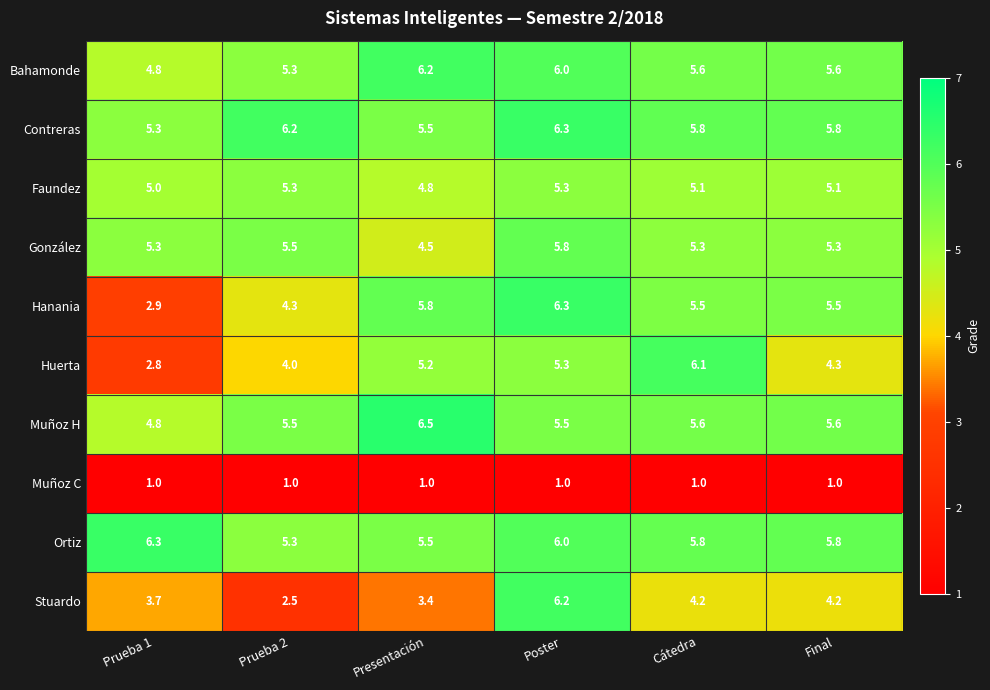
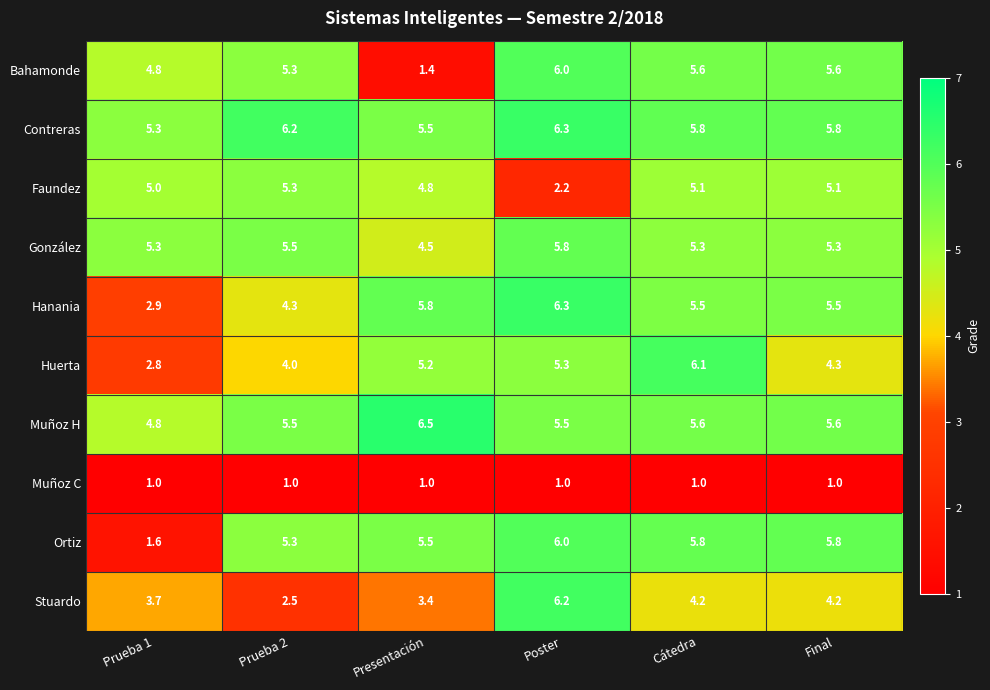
Bahamonde, Presentación: 6.2 -> 1.4
Faundez, Poster: 5.3 -> 2.2
Ortiz, Prueba 1: 6.3 -> 1.6
